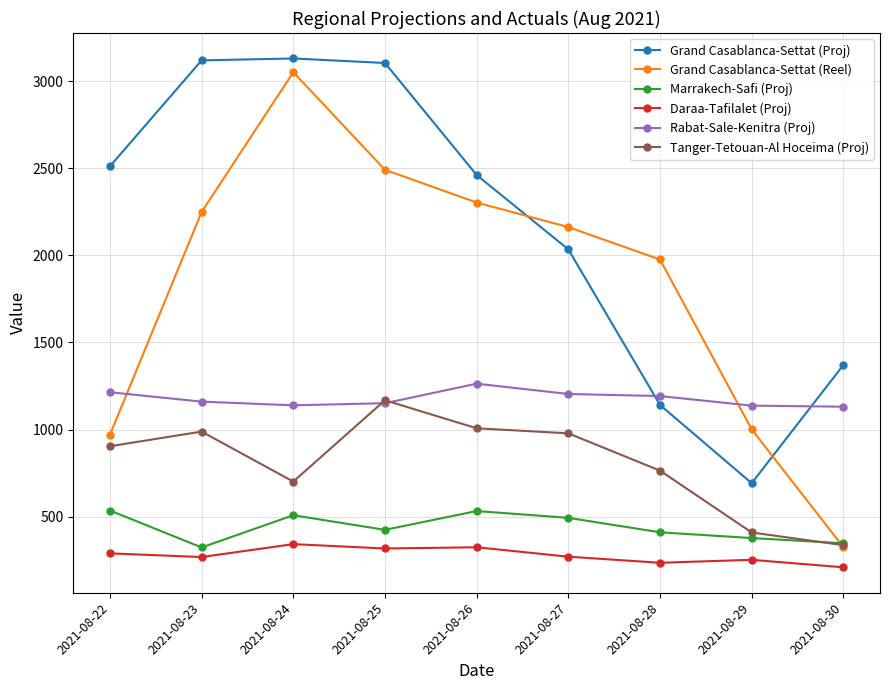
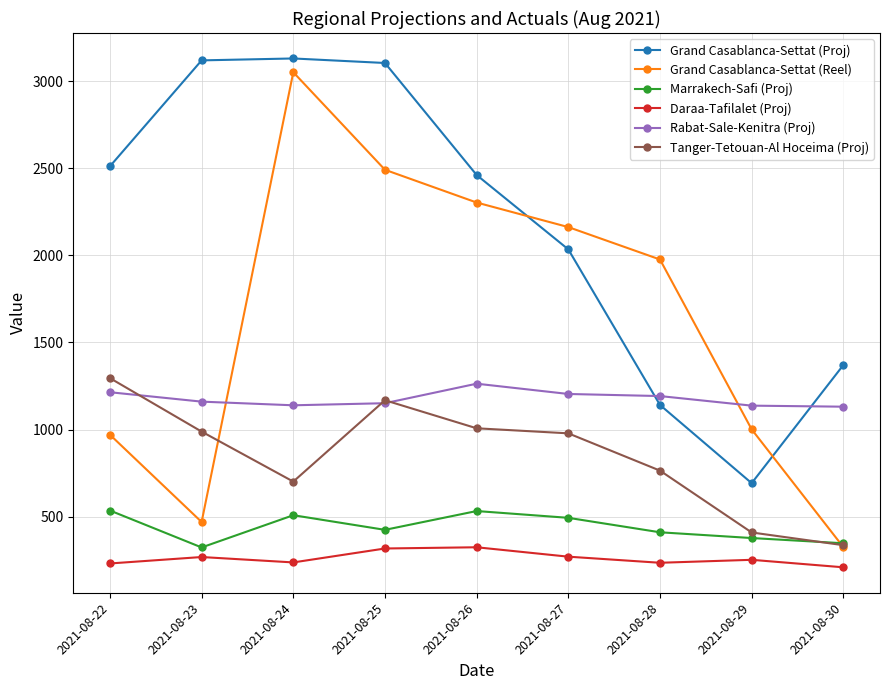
Daraa-Tafilalet (Proj), 2021-08-22: 290 -> 230
Tanger-Tetouan-Al Hoceima (Proj), 2021-08-22: 900 -> 1300
Grand Casablanca-Settat (Reel), 2021-08-23: 2250 -> 470
Daraa-Tafilalet (Proj), 2021-08-24: 340 -> 240
